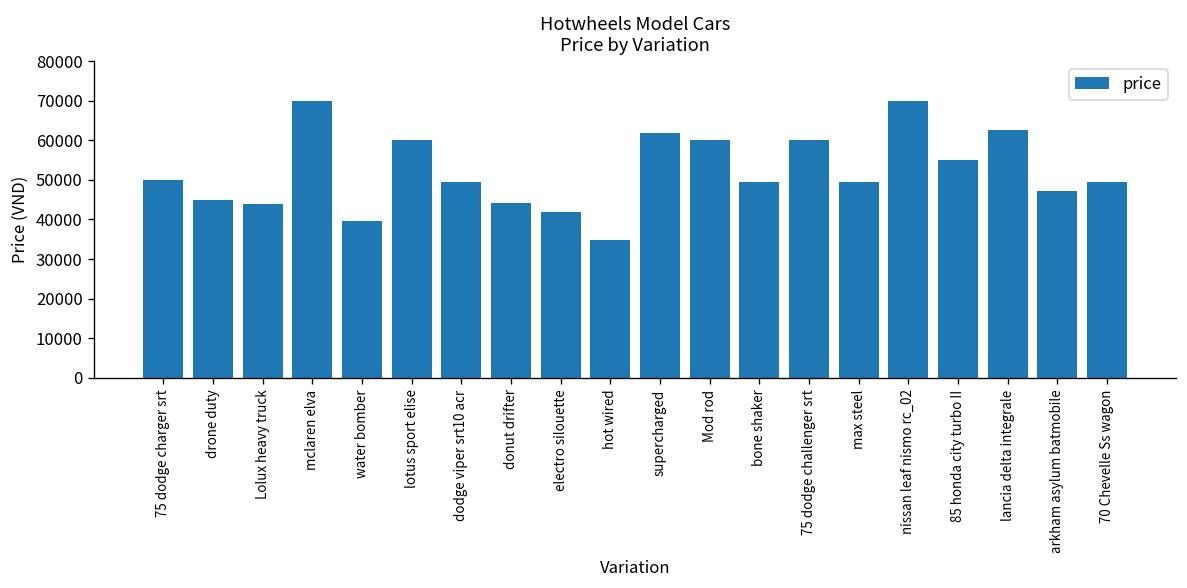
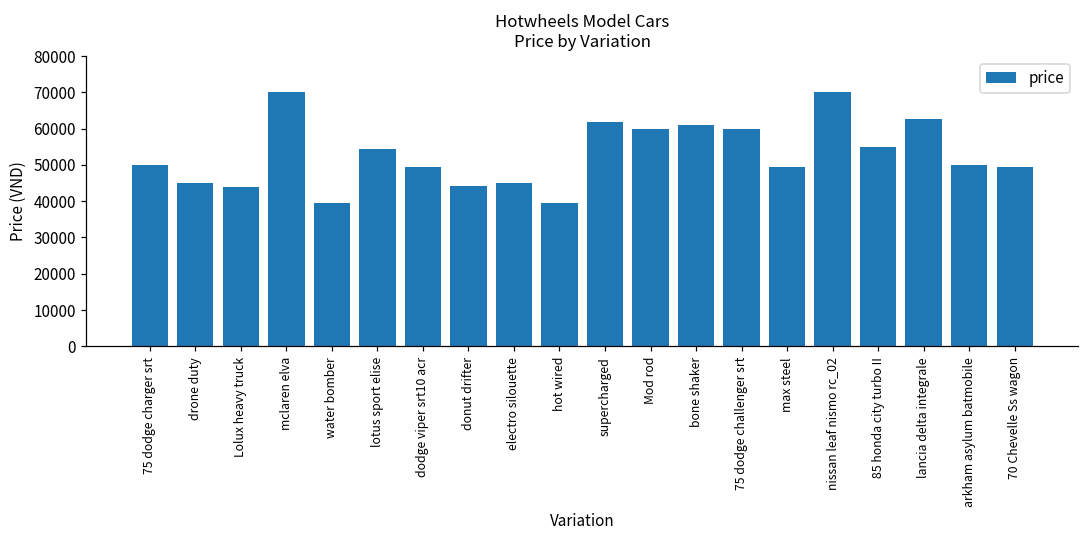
lotus sport elise: 60000 -> 54000
electro silouette: 42000 -> 45000
hot wired: 35000 -> 40000
bone shaker: 50000 -> 61000
arkham asylum batmobile: 47000 -> 50000
